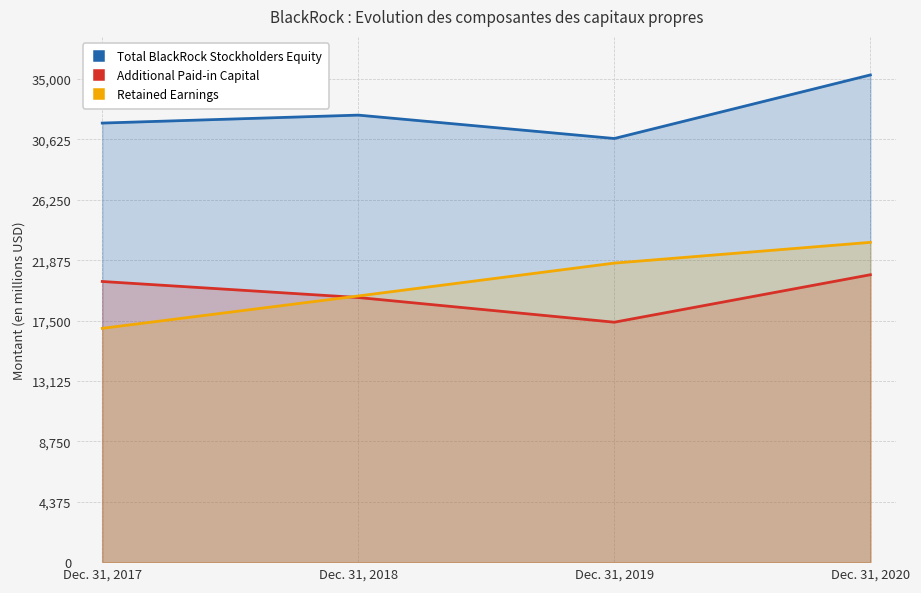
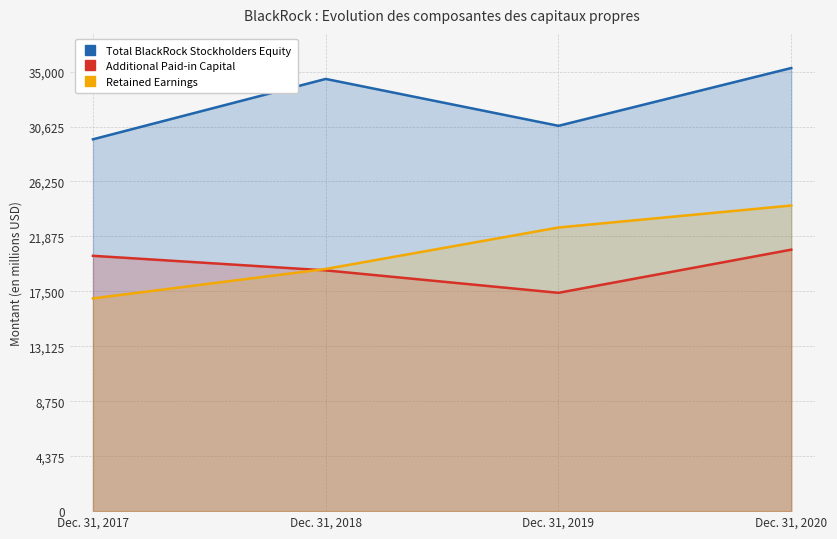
Total BlackRock Stockholders Equity, Dec. 31, 2017: 31,800 -> 29,600
Total BlackRock Stockholders Equity, Dec. 31, 2018: 32,400 -> 34,400
Retained Earnings, Dec. 31, 2019: 21,700 -> 22,600
Retained Earnings, Dec. 31, 2020: 23,200 -> 24,300
